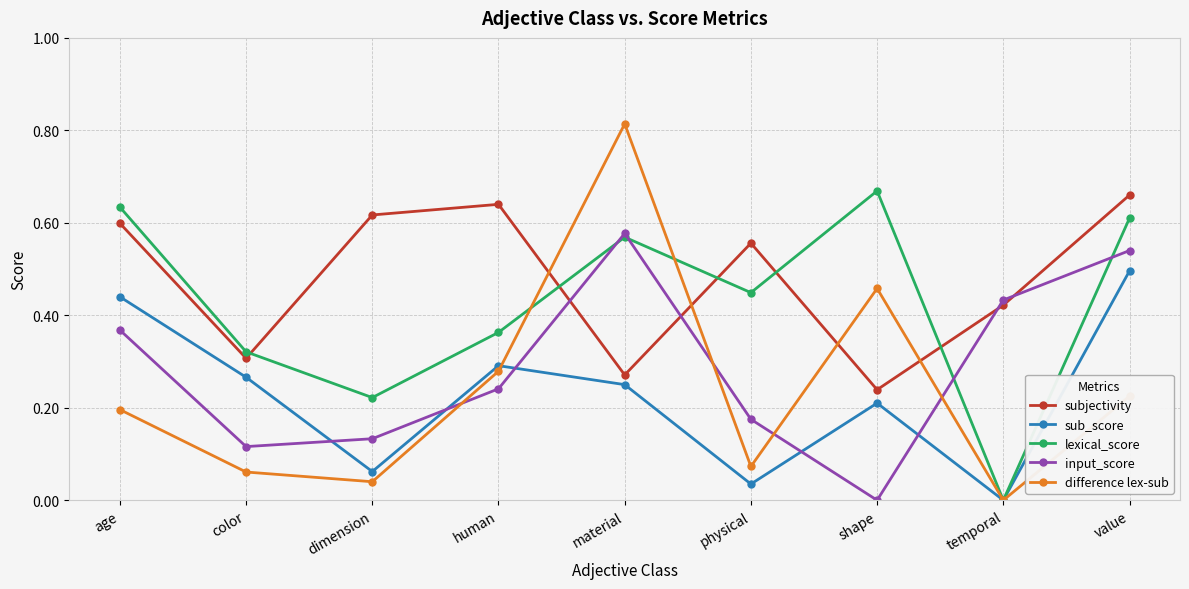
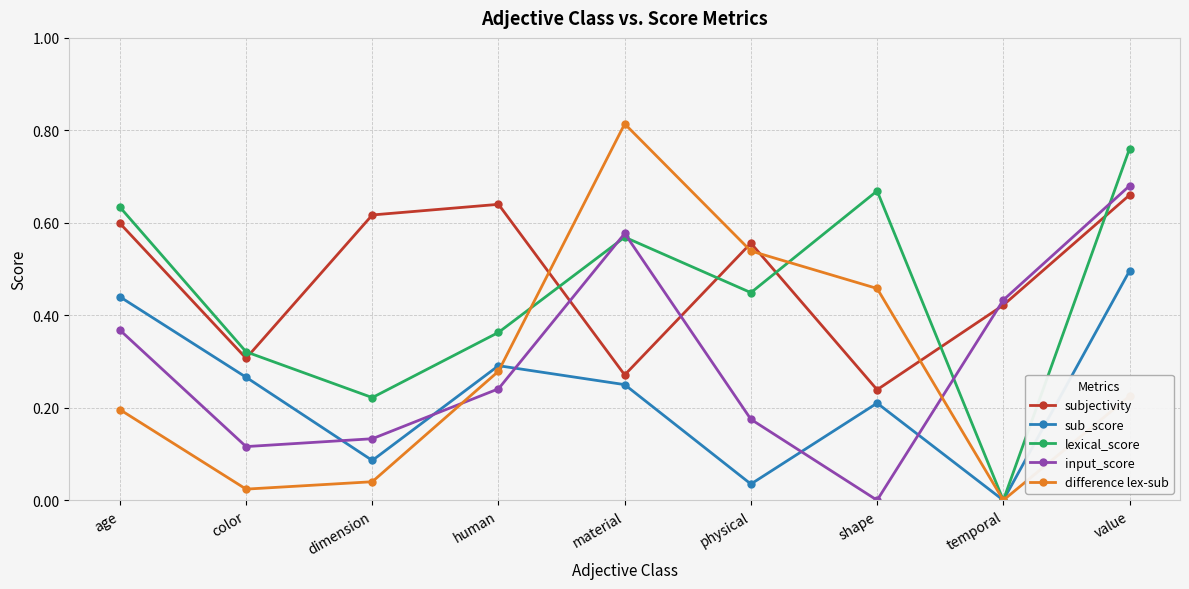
difference lex-sub, color: 0.06 -> 0.02
sub_score, dimension: 0.06 -> 0.09
difference lex-sub, physical: 0.07 -> 0.54
lexical_score, value: 0.61 -> 0.76
input_score, value: 0.54 -> 0.68
